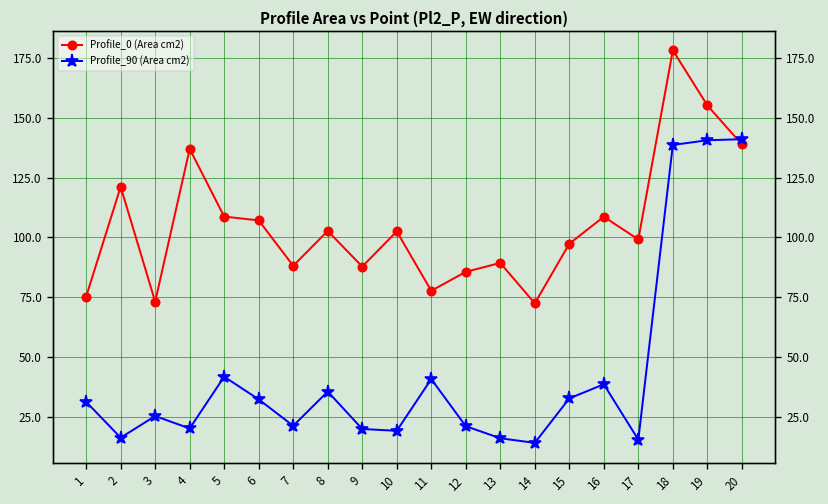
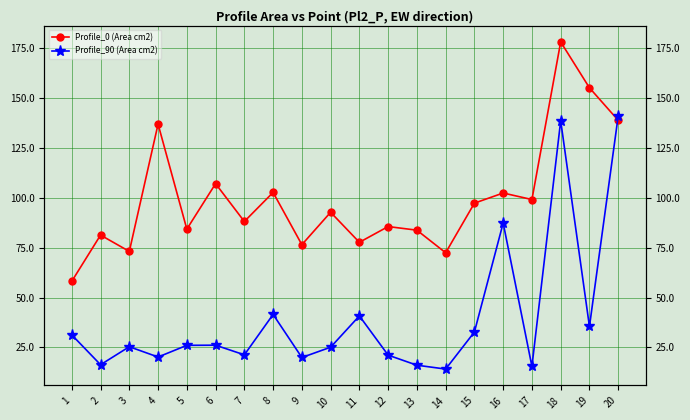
Profile_0 (Area cm2), 1: 75 -> 58
Profile_0 (Area cm2), 2: 121 -> 81
Profile_0 (Area cm2), 5: 109 -> 84
Profile_90 (Area cm2), 5: 42 -> 26
Profile_90 (Area cm2), 6: 32 -> 26
Profile_90 (Area cm2), 8: 36 -> 42
Profile_0 (Area cm2), 9: 88 -> 77
Profile_0 (Area cm2), 10: 103 -> 93
Profile_90 (Area cm2), 10: 19 -> 25
Profile_0 (Area cm2), 13: 89 -> 84
Profile_0 (Area cm2), 16: 109 -> 102
Profile_90 (Area cm2), 16: 39 -> 87
Profile_90 (Area cm2), 19: 141 -> 35
